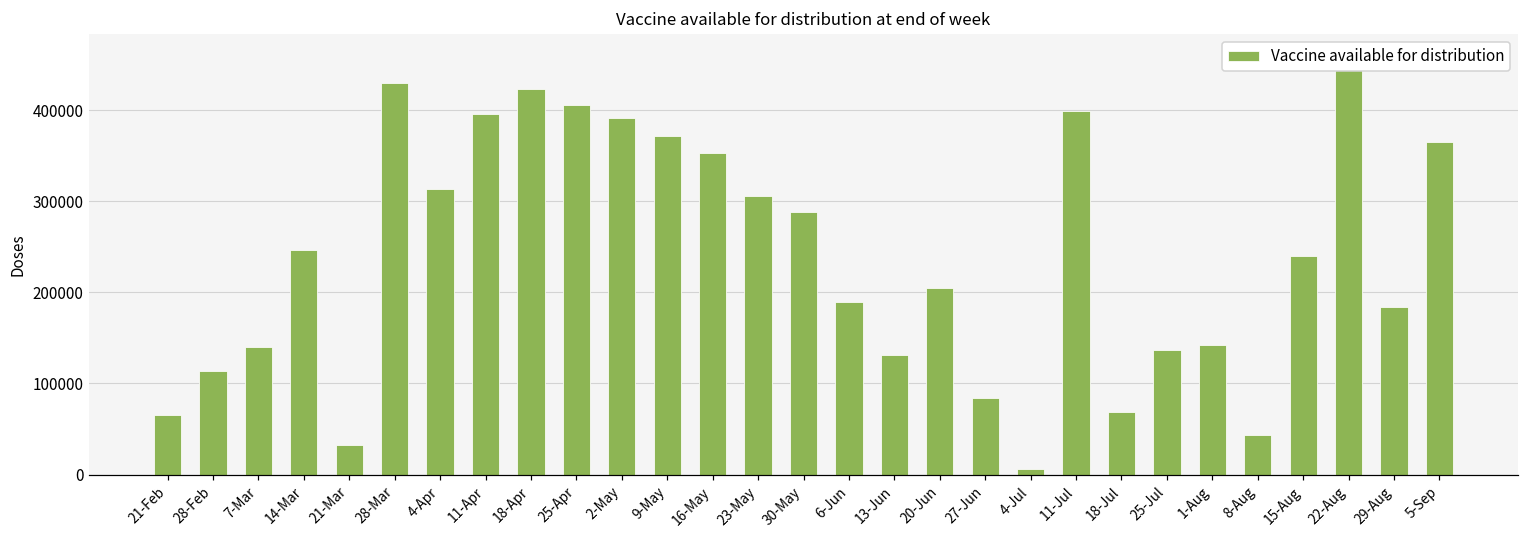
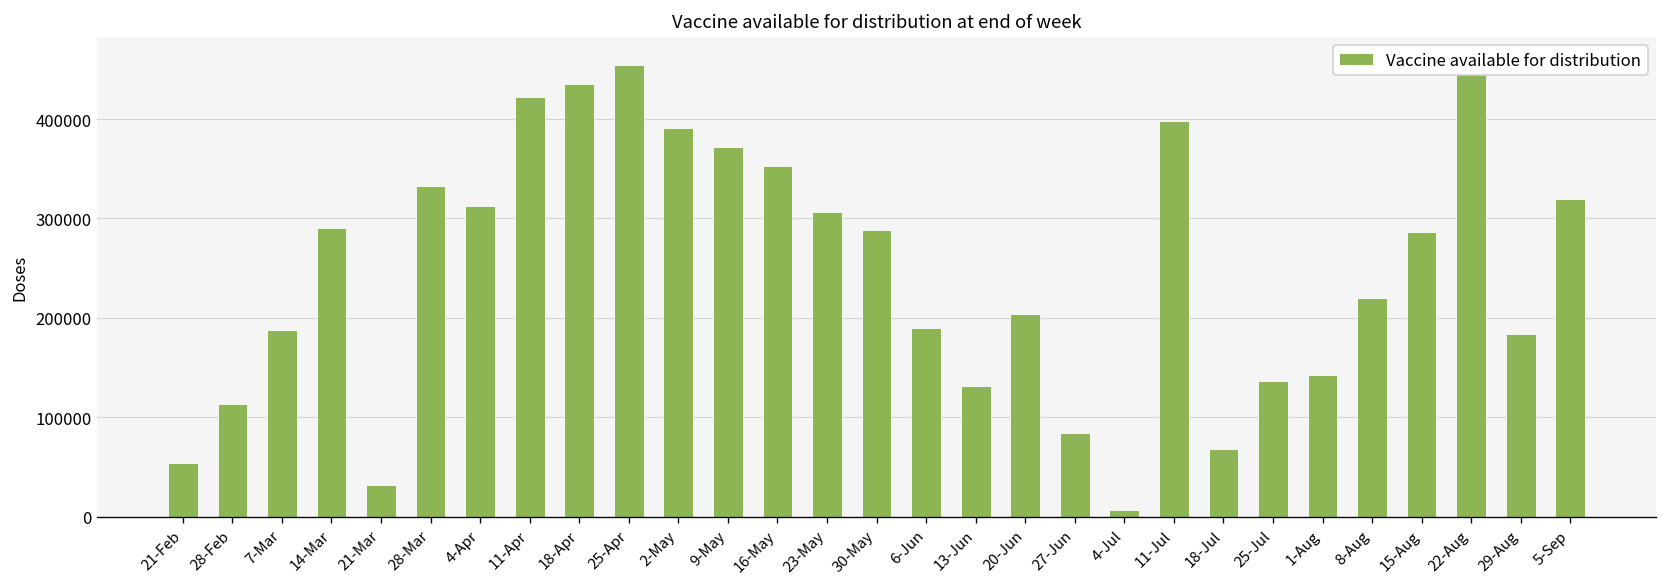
21-Feb: 70000 -> 50000
7-Mar: 140000 -> 190000
14-Mar: 250000 -> 290000
28-Mar: 430000 -> 330000
11-Apr: 400000 -> 420000
18-Apr: 420000 -> 440000
25-Apr: 410000 -> 450000
8-Aug: 40000 -> 220000
15-Aug: 240000 -> 290000
5-Sep: 370000 -> 320000
